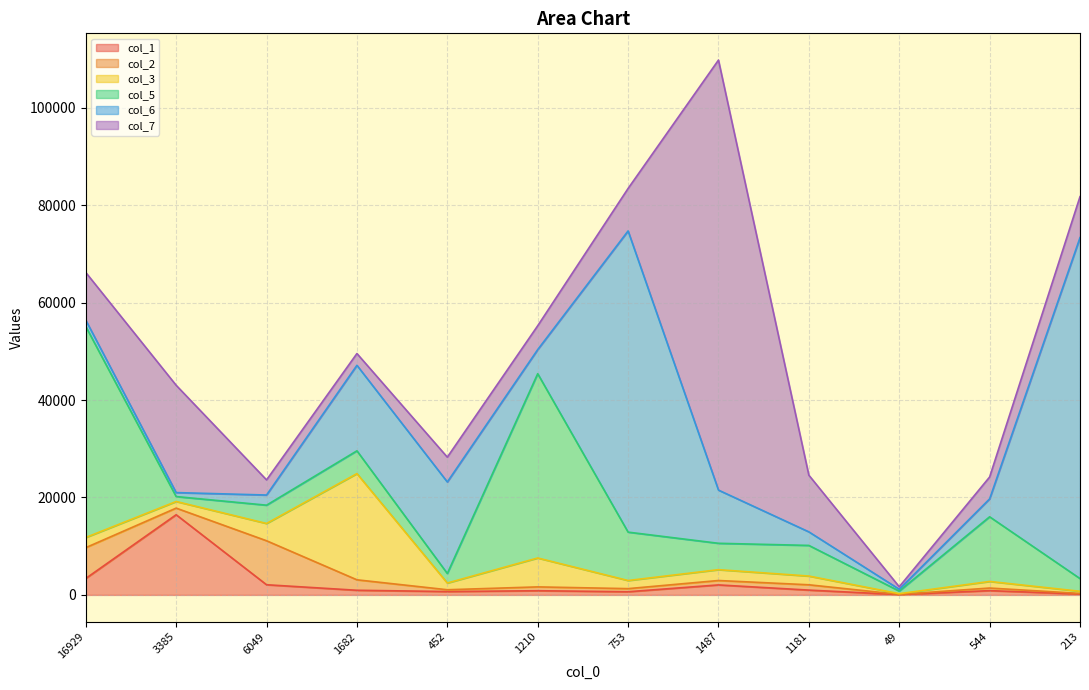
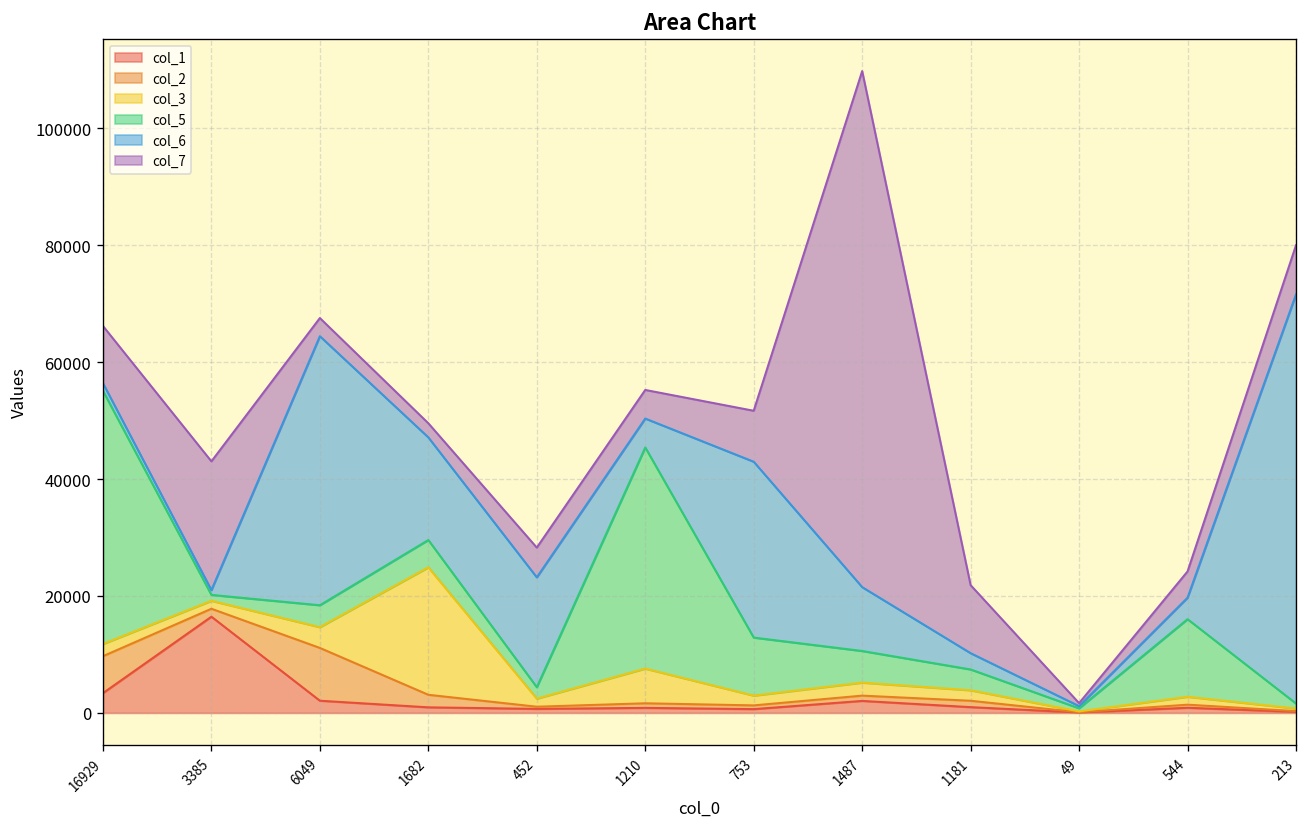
col_6, 6049: 2000 -> 46000
col_6, 753: 62000 -> 30000
col_5, 1181: 6000 -> 4000
col_5, 213: 3000 -> 1000
